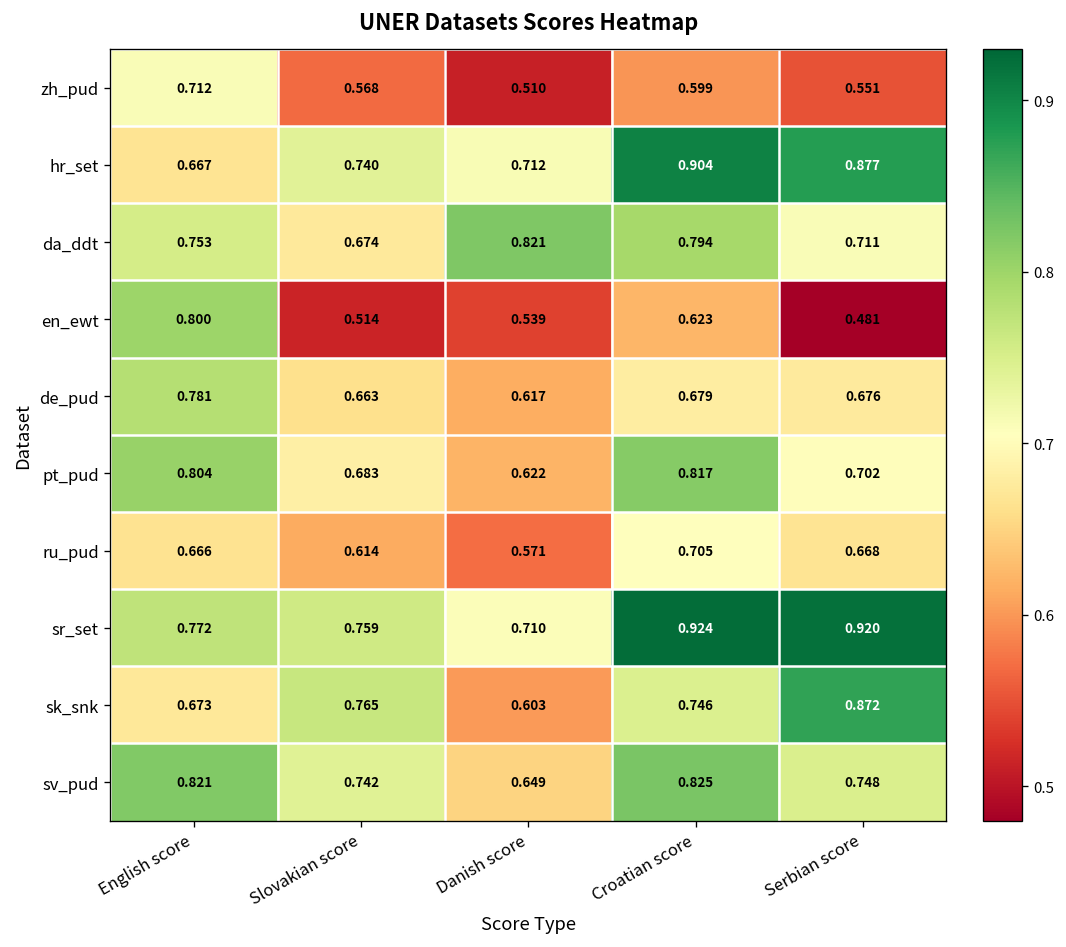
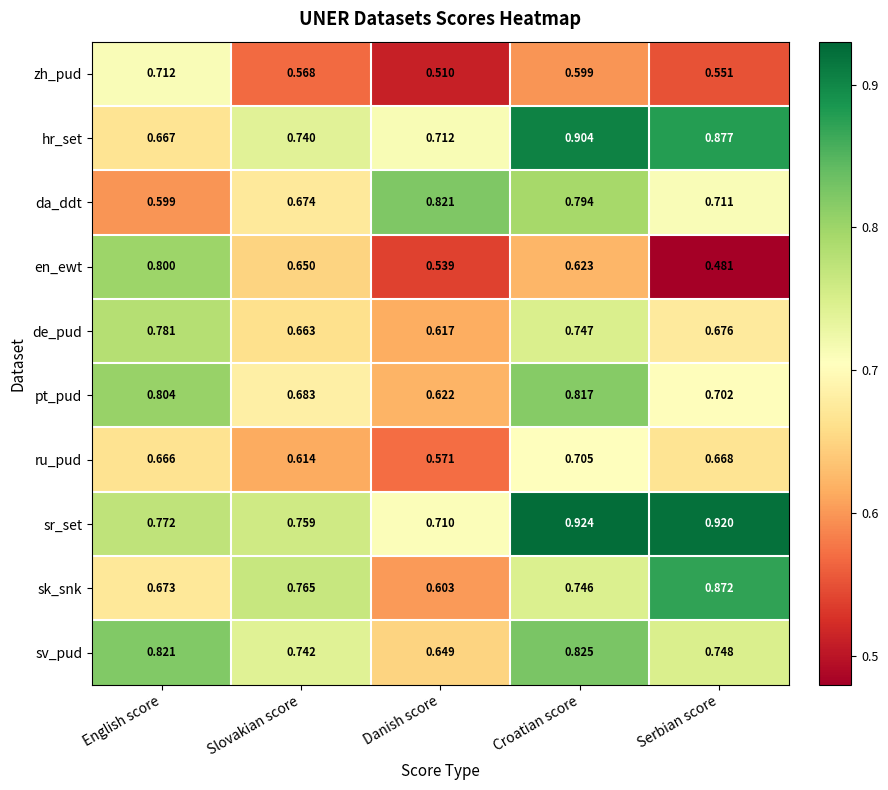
da_ddt, English score: 0.753 -> 0.599
en_ewt, Slovakian score: 0.514 -> 0.650
de_pud, Croatian score: 0.679 -> 0.747
